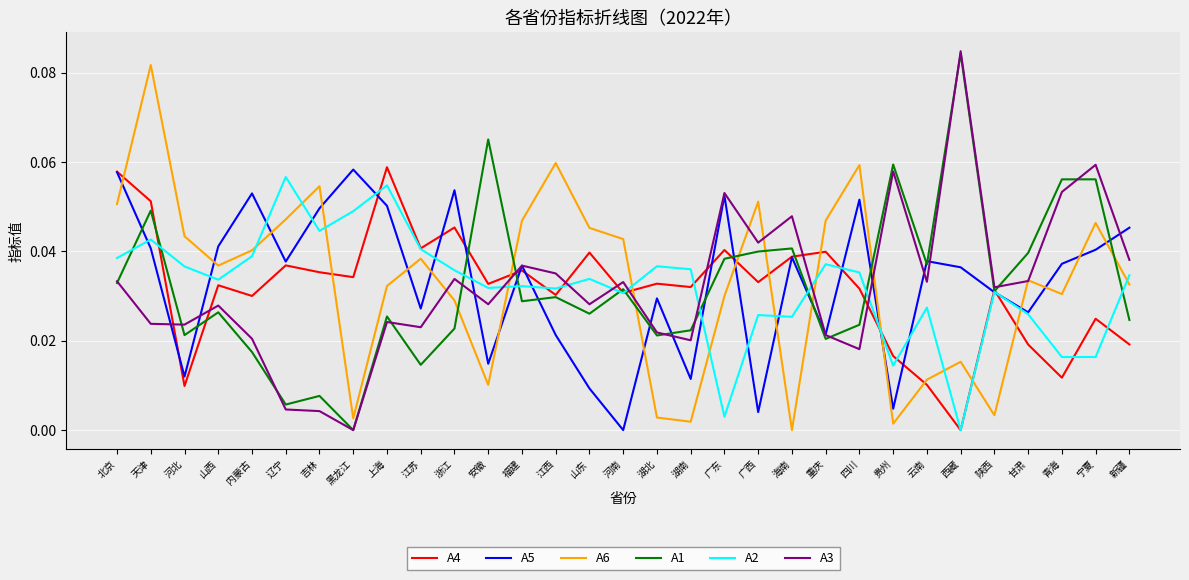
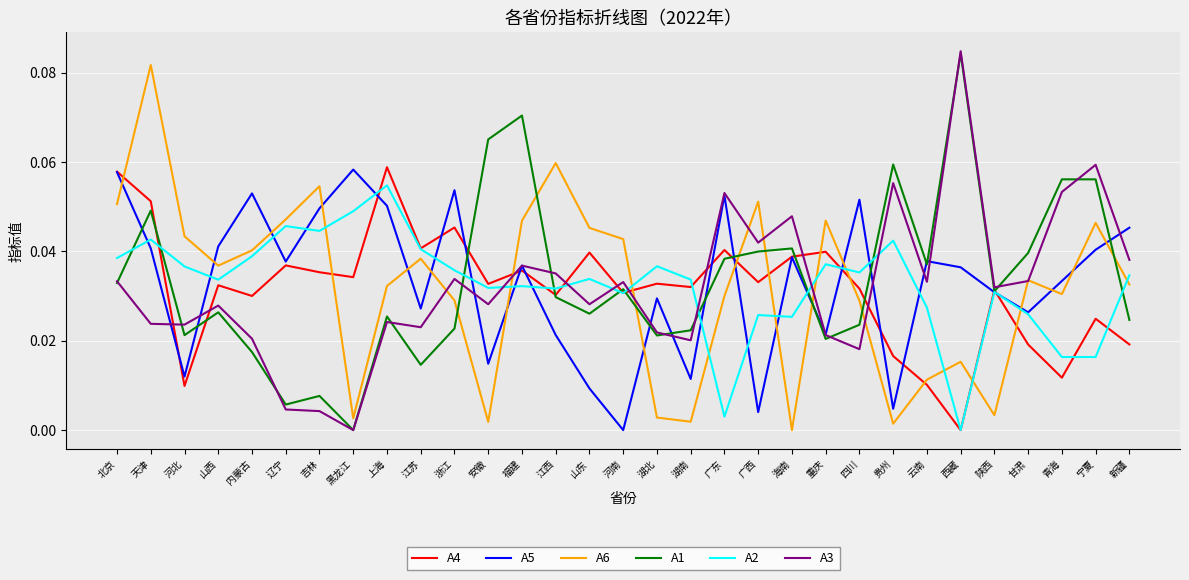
A2, 辽宁: 0.057 -> 0.046
A6, 安徽: 0.010 -> 0.002
A1, 福建: 0.029 -> 0.070
A2, 湖南: 0.036 -> 0.034
A6, 四川: 0.059 -> 0.029
A2, 贵州: 0.014 -> 0.042
A3, 贵州: 0.058 -> 0.055
A5, 青海: 0.037 -> 0.033
